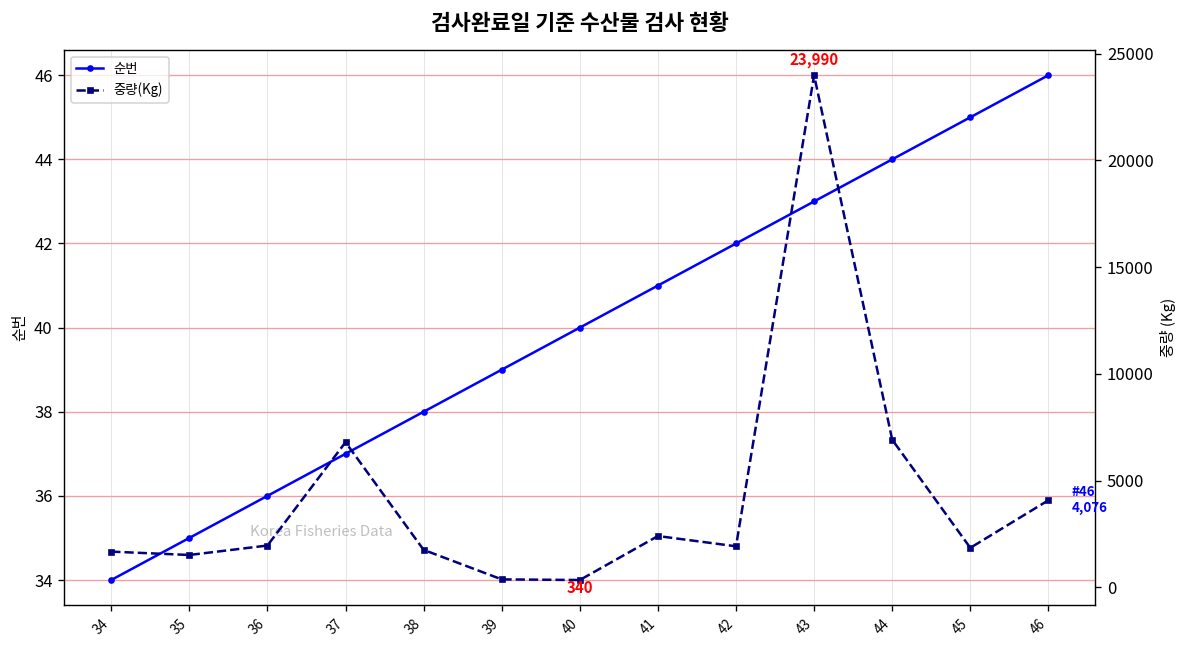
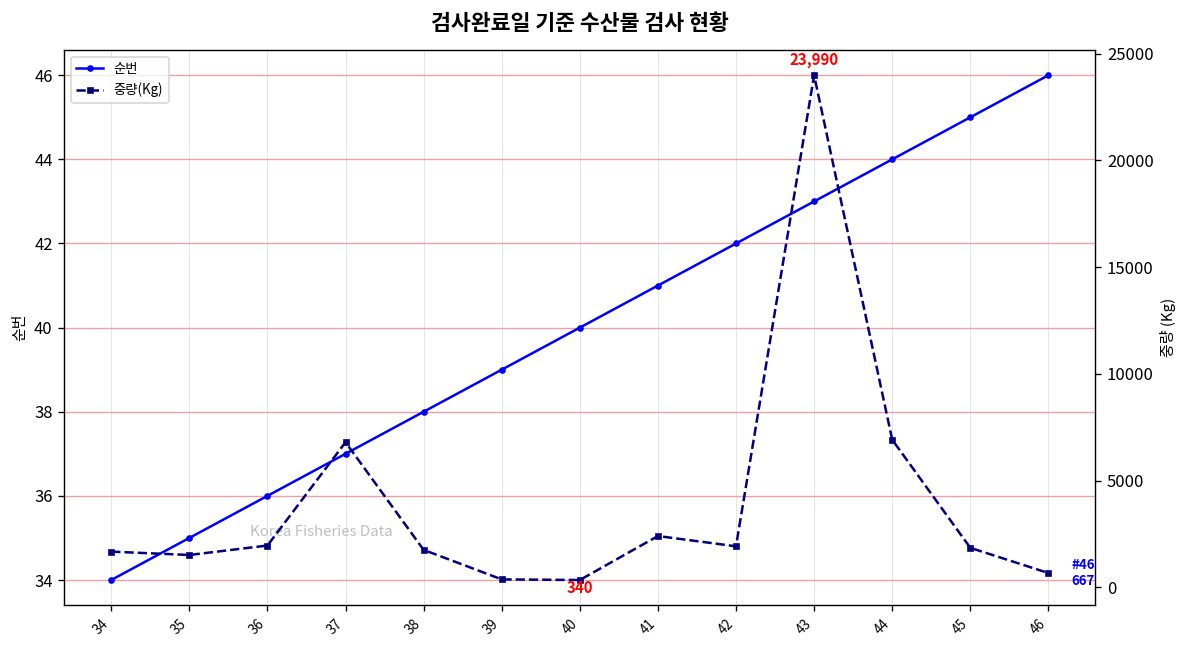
중량(Kg), 46: 4,076 -> 667
